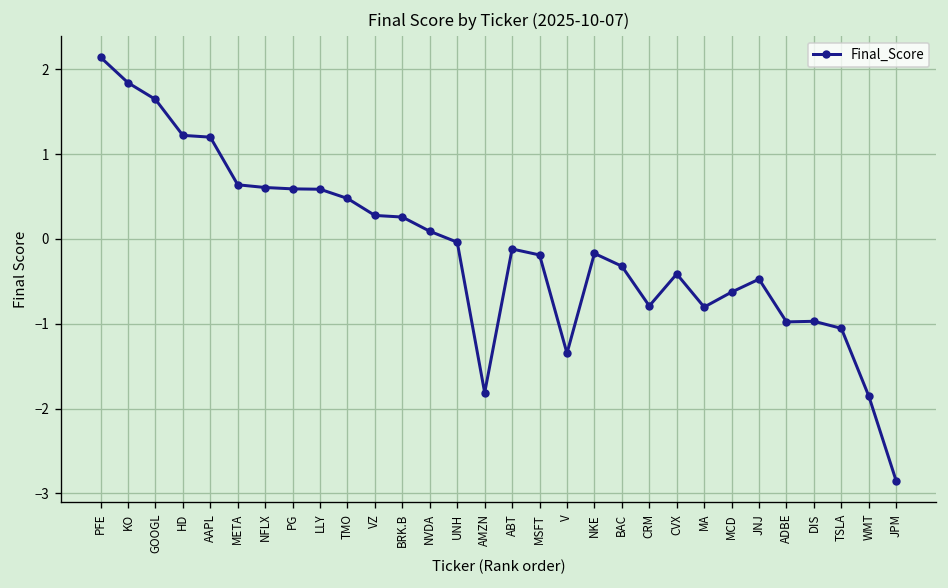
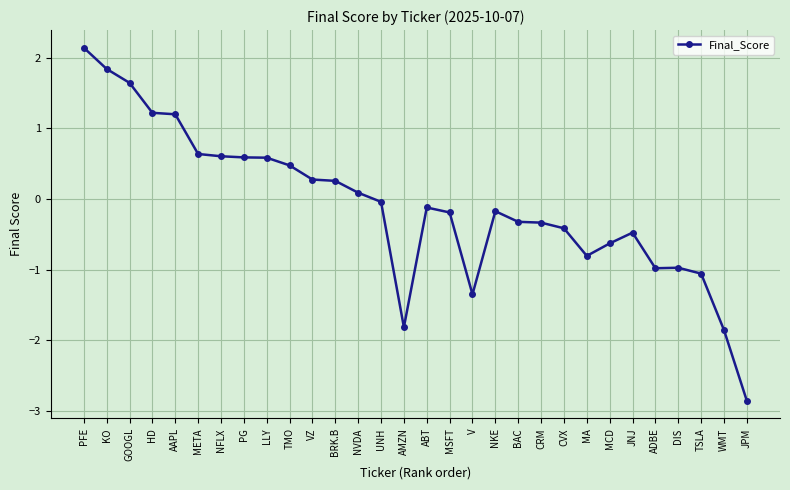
CRM: -0.8 -> -0.3
